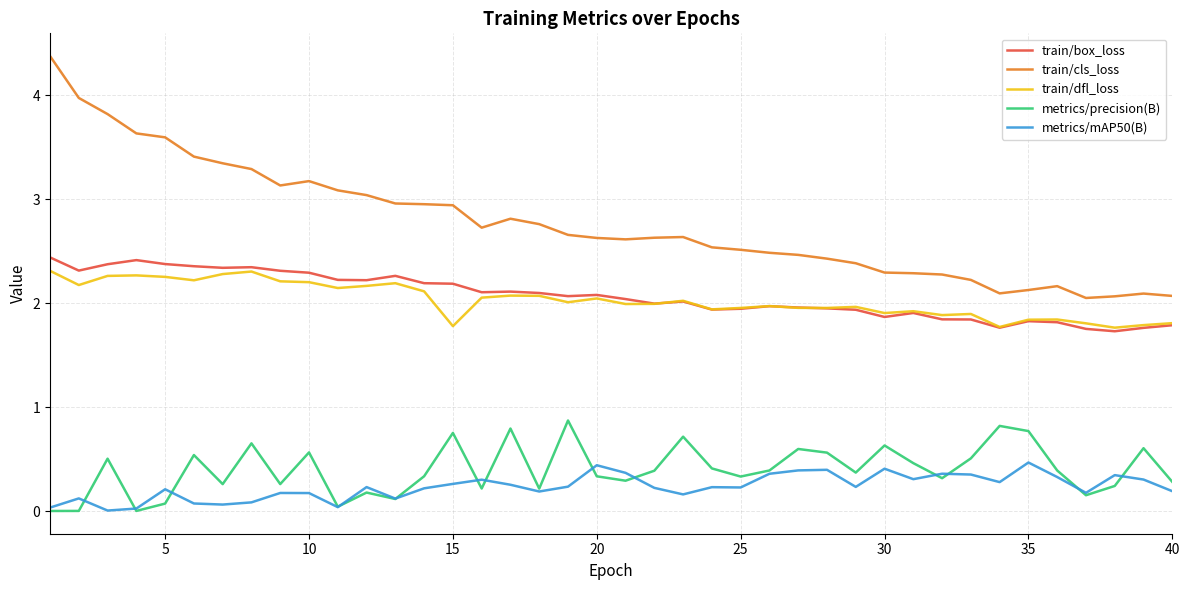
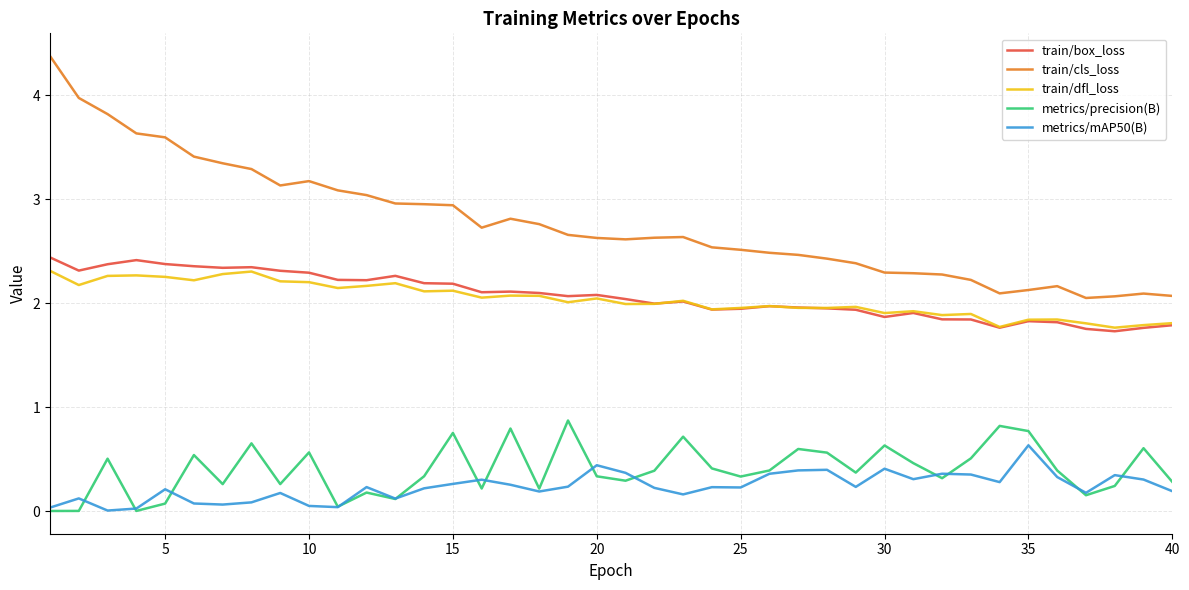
metrics/mAP50(B), 10: 0.17 -> 0.05
train/dfl_loss, 15: 1.78 -> 2.12
metrics/mAP50(B), 35: 0.47 -> 0.63
